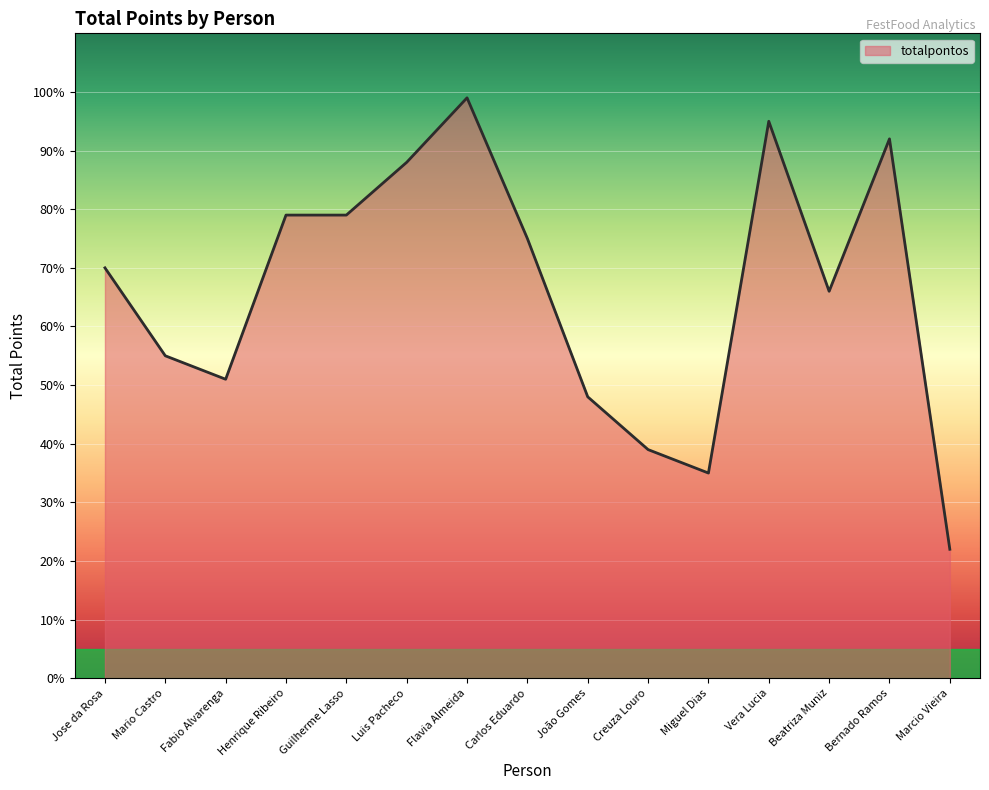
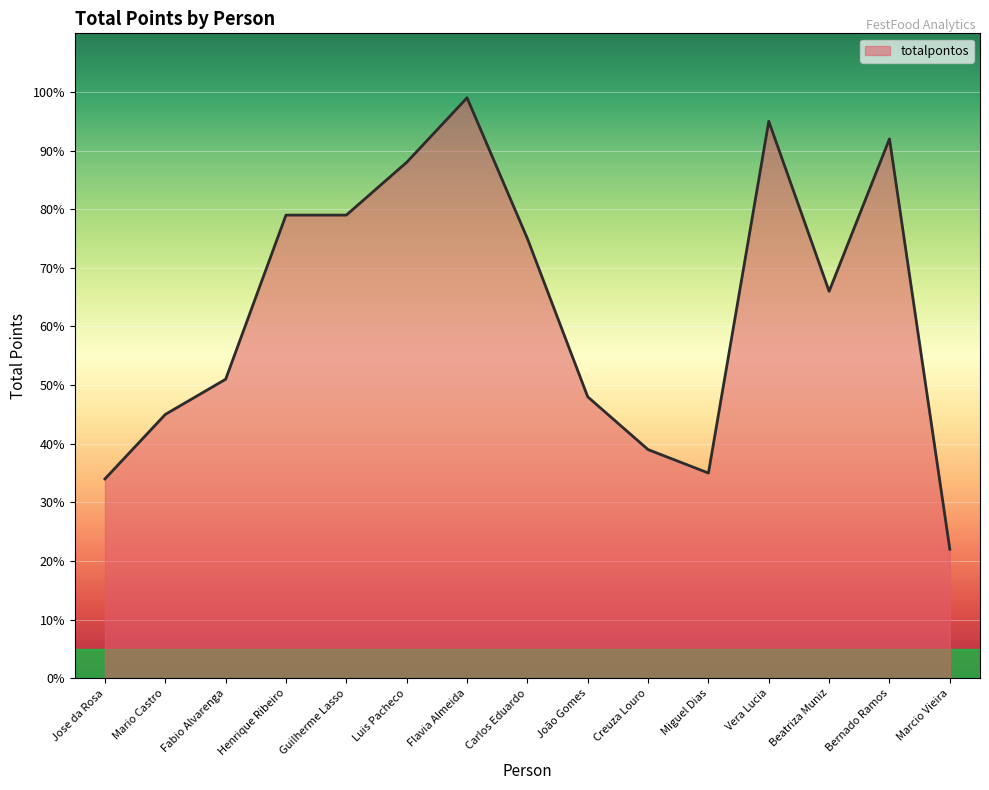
Jose da Rosa: 70% -> 34%
Mario Castro: 55% -> 45%
